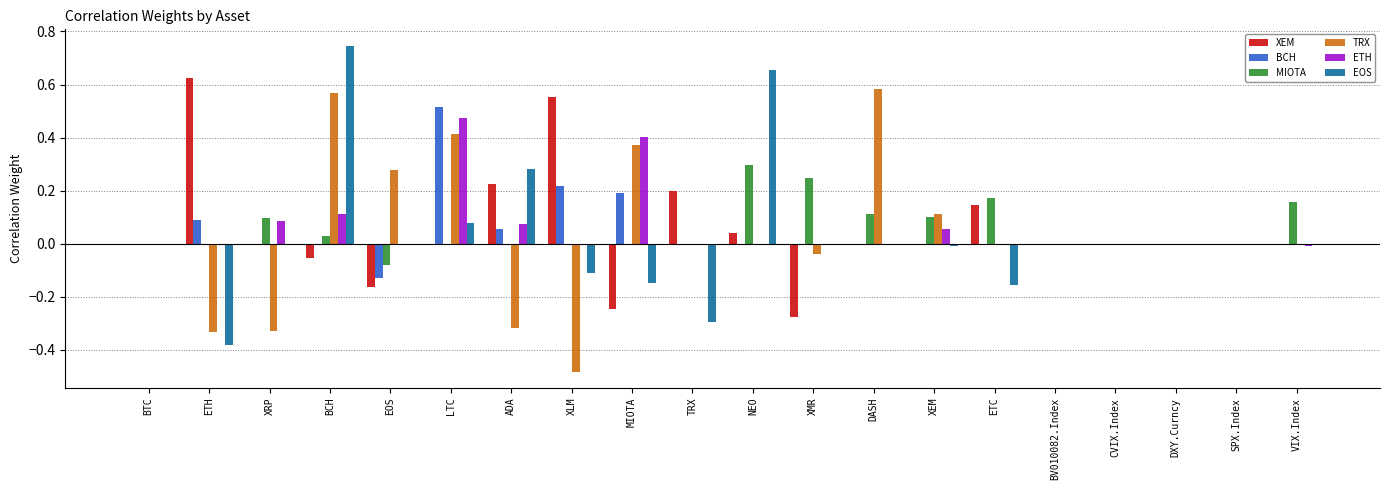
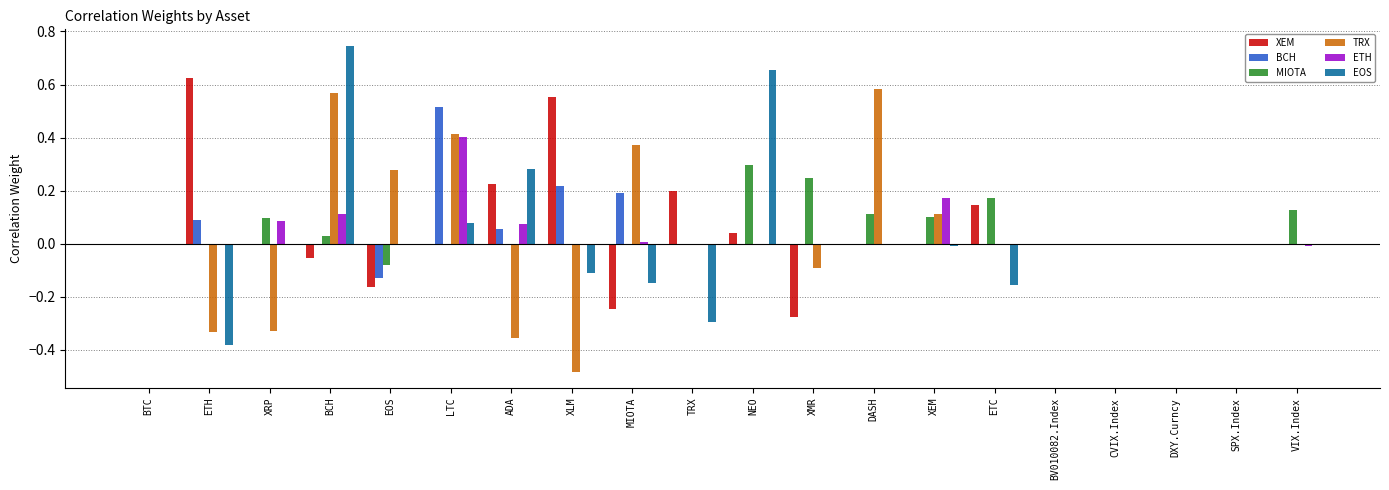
ETH, LTC: 0.47 -> 0.40
TRX, ADA: -0.32 -> -0.36
ETH, MIOTA: 0.40 -> 0.01
TRX, XMR: -0.04 -> -0.09
ETH, XEM: 0.06 -> 0.17
MIOTA, VIX.Index: 0.16 -> 0.13
